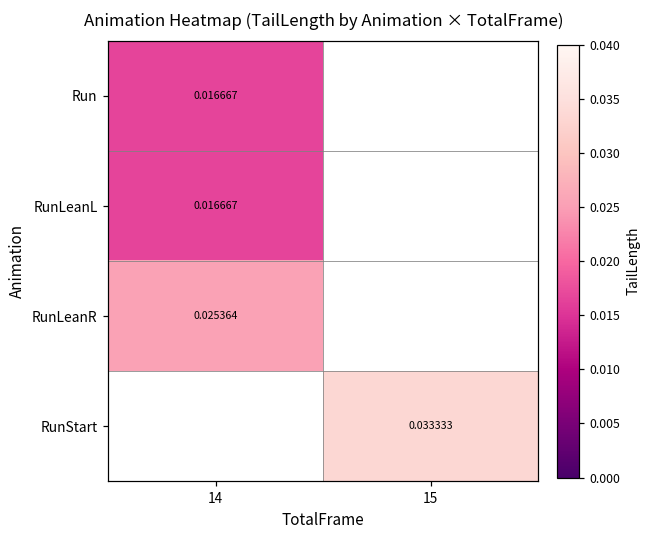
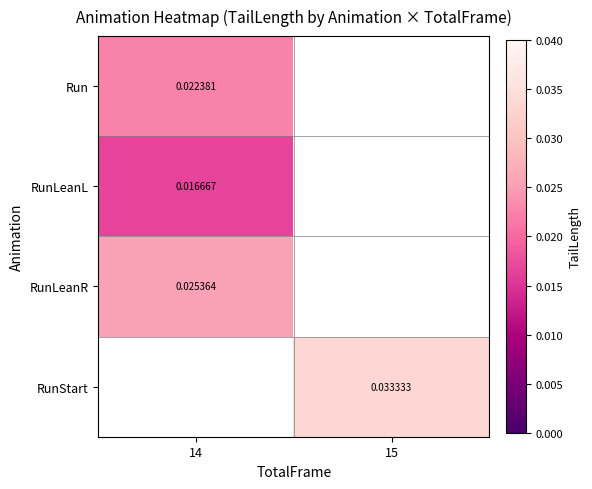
Run, 14: 0.016667 -> 0.022381
